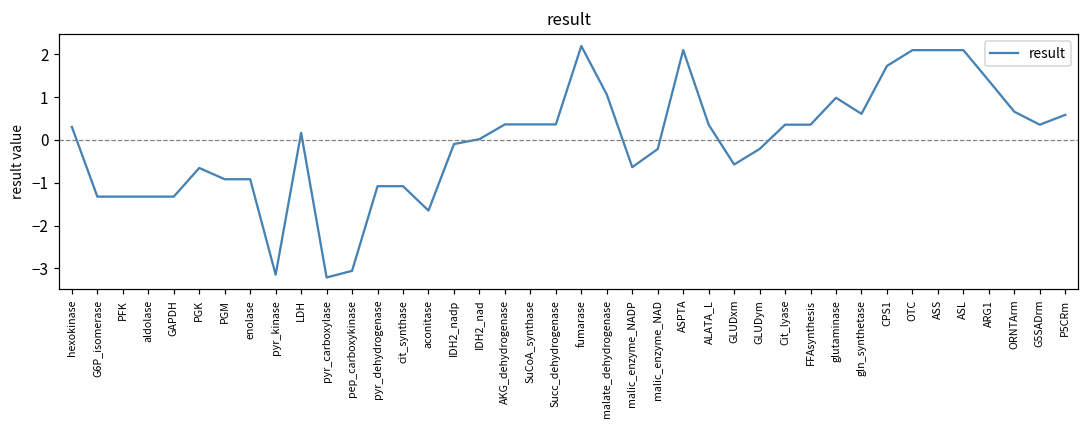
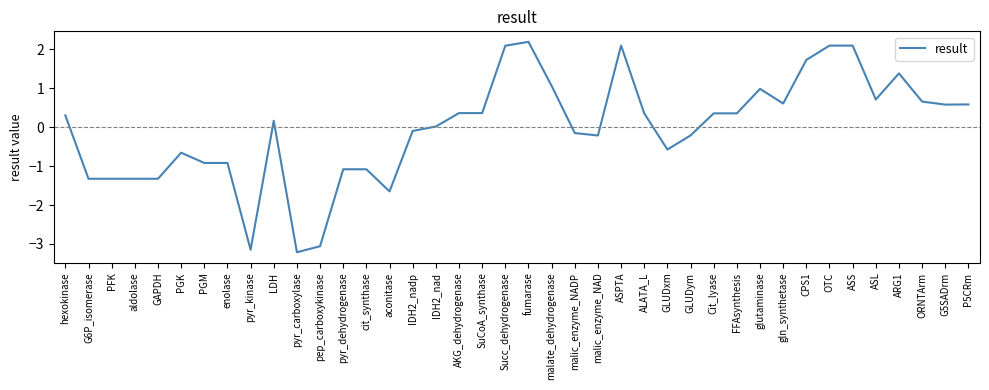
Succ_dehydrogenase: 0.4 -> 2.1
malic_enzyme_NADP: -0.6 -> -0.2
ASL: 2.1 -> 0.7
G5SADrm: 0.4 -> 0.6
